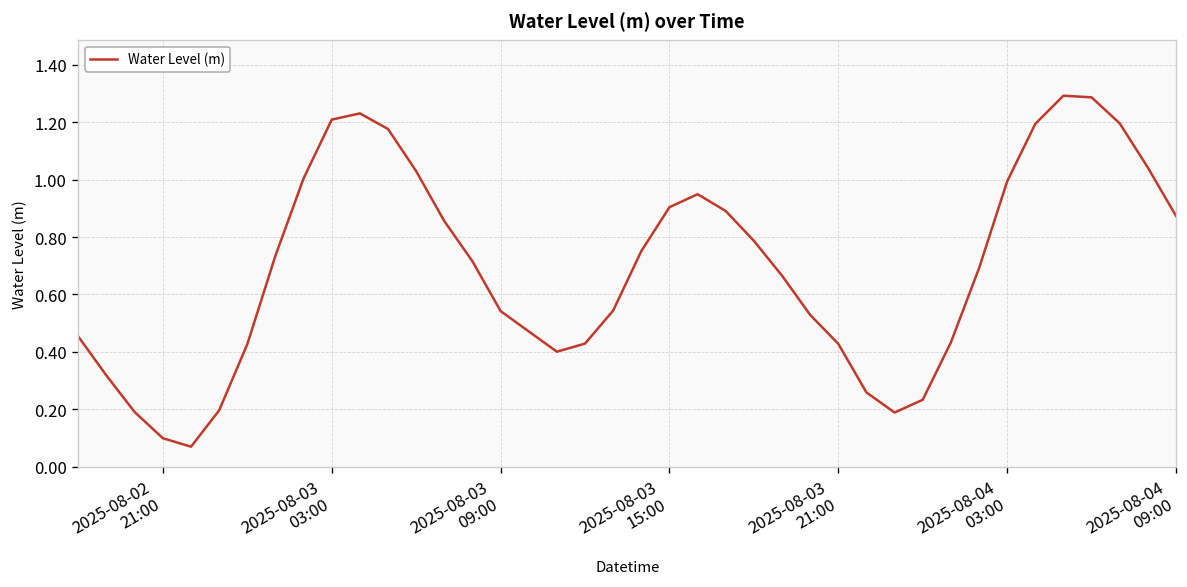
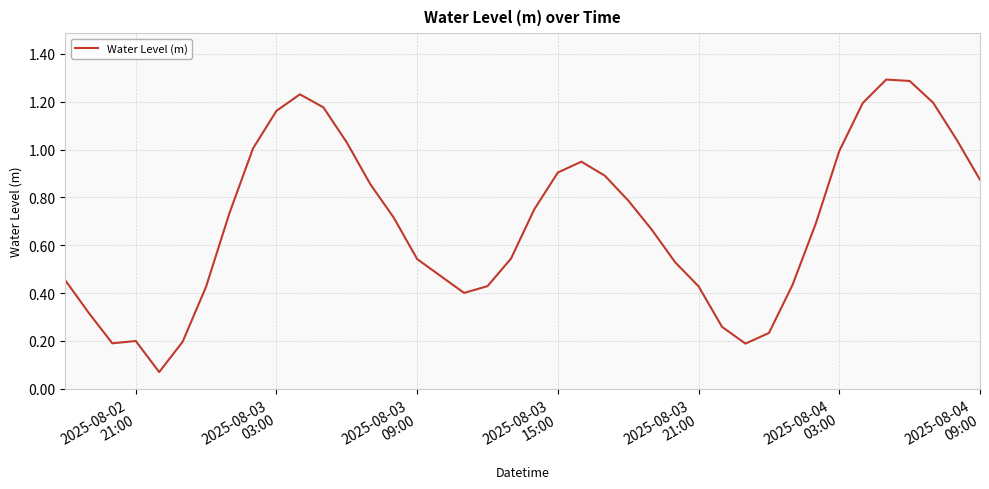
2025-08-02 21:00: 0.10 -> 0.20
2025-08-03 03:00: 1.21 -> 1.16
